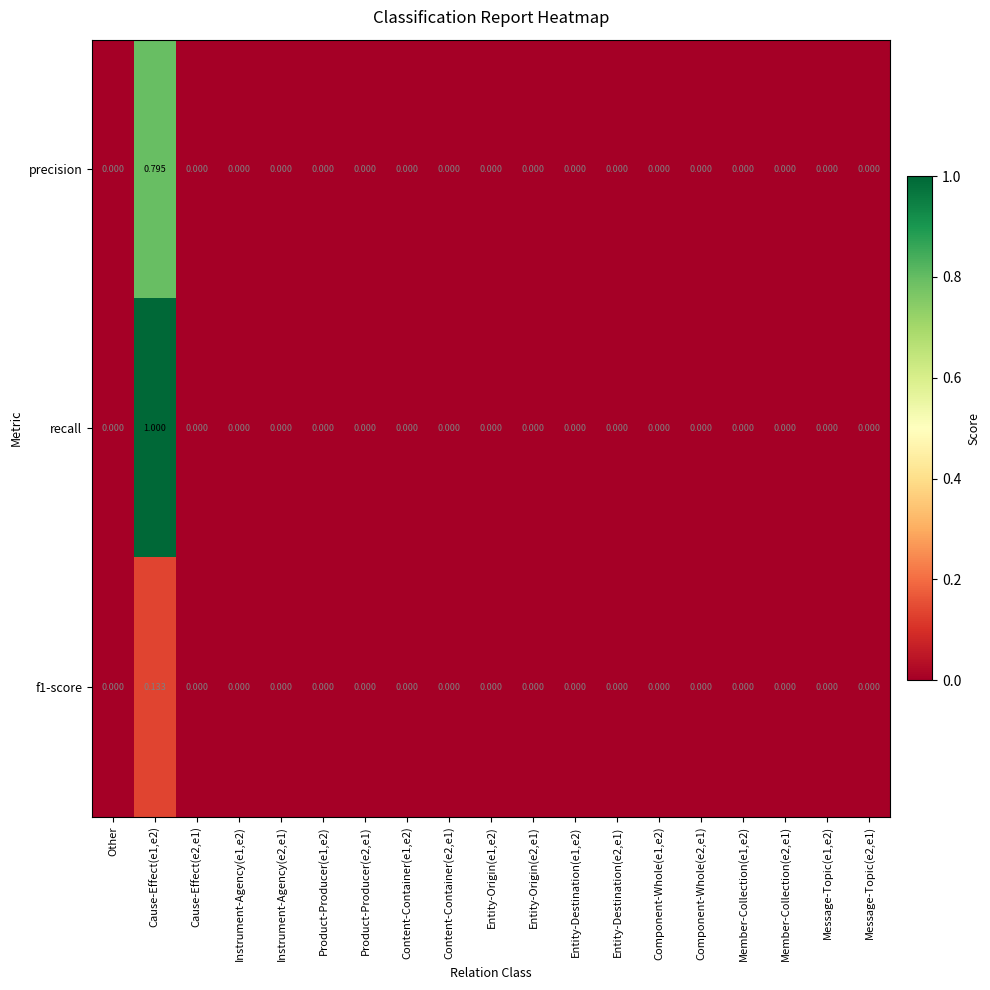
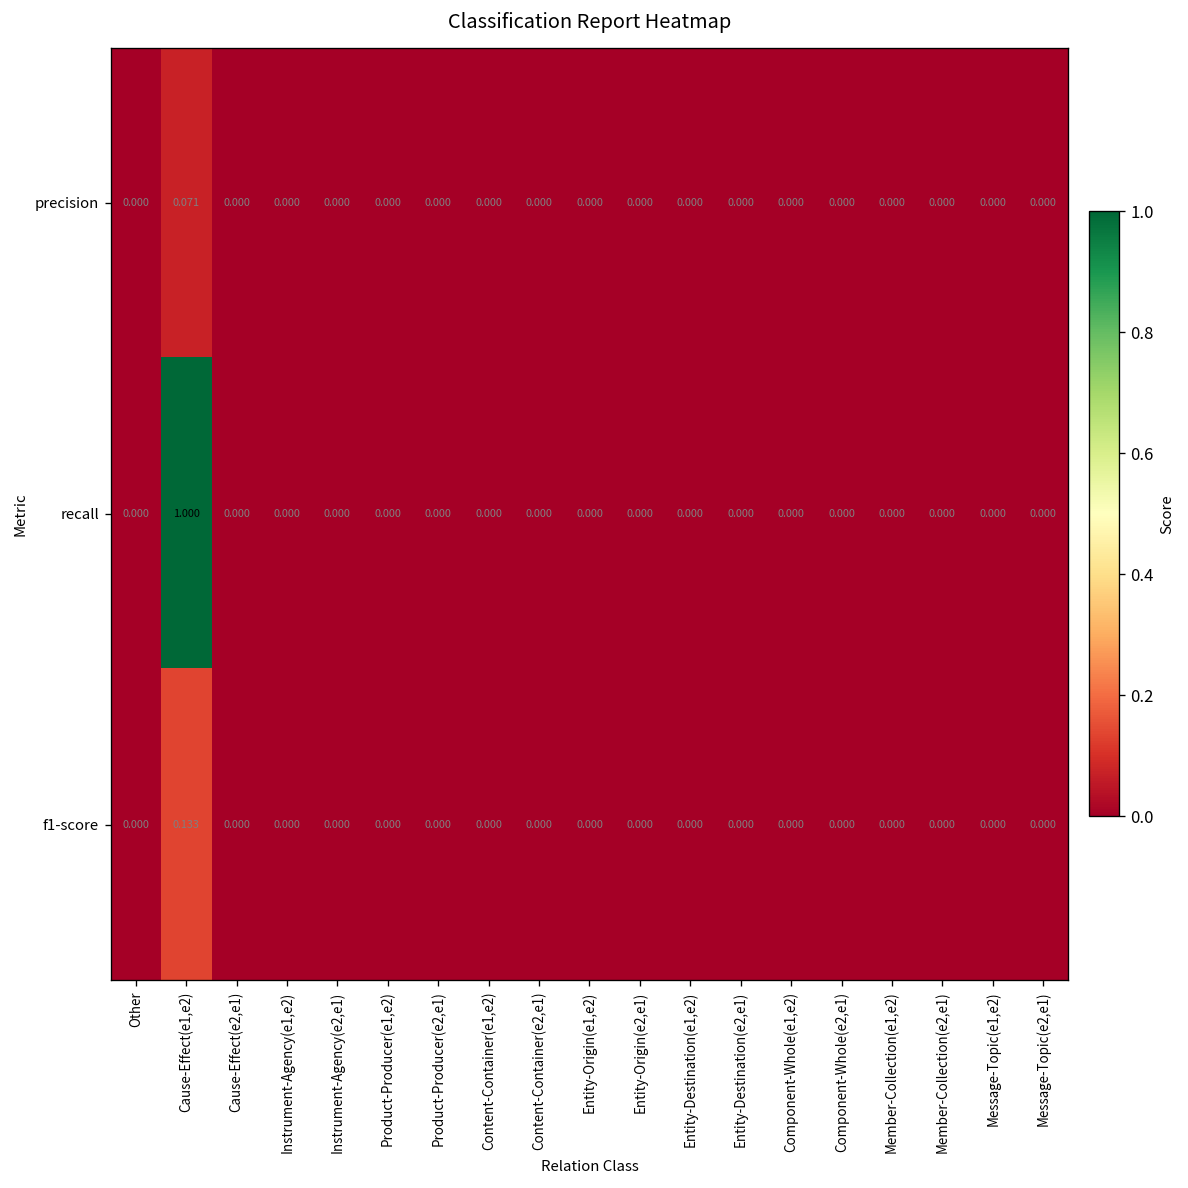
precision, Cause-Effect(e1,e2): 0.795 -> 0.071
